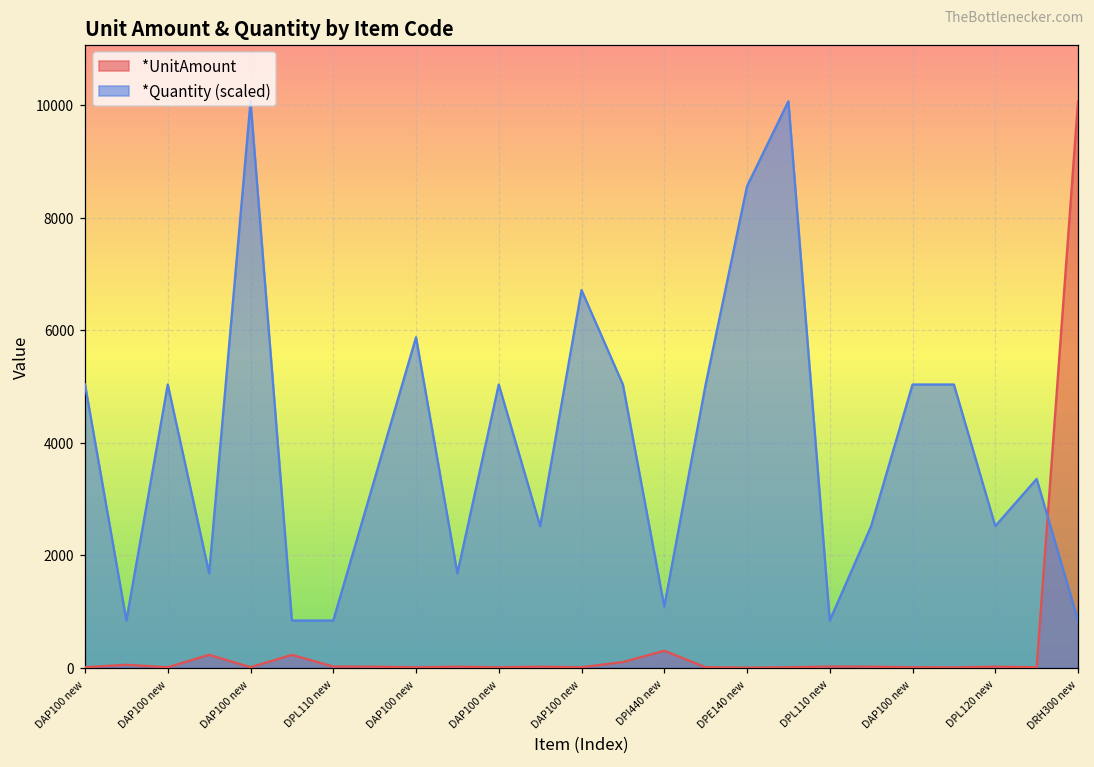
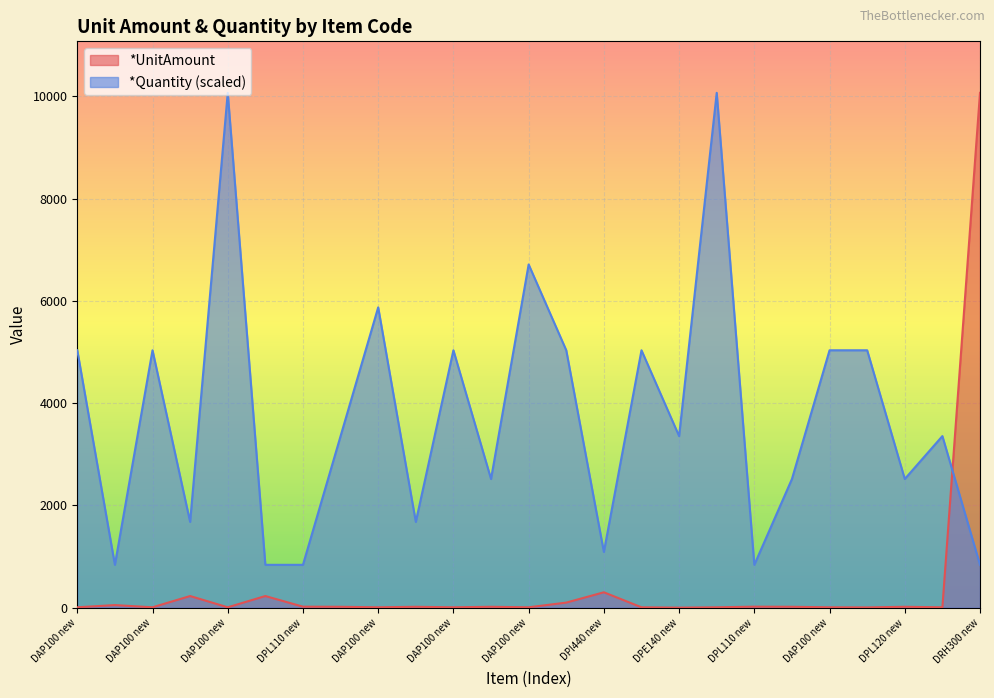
*Quantity (scaled), DPE140 new: 8600 -> 3400
